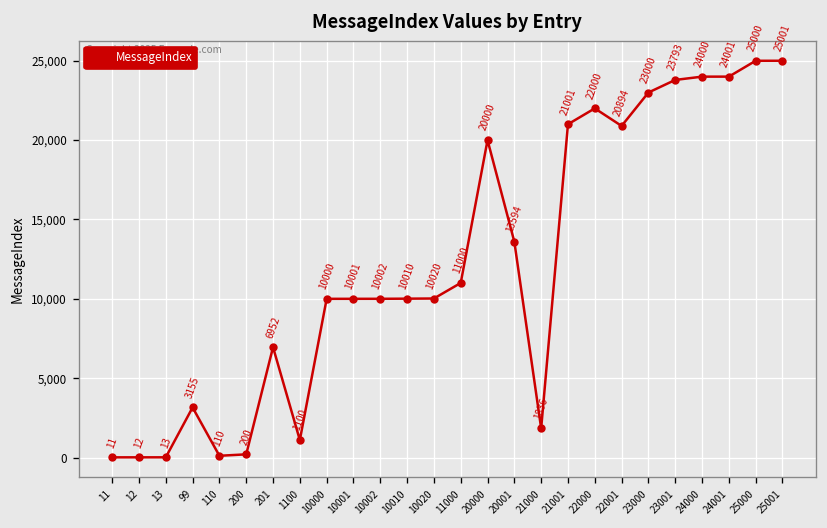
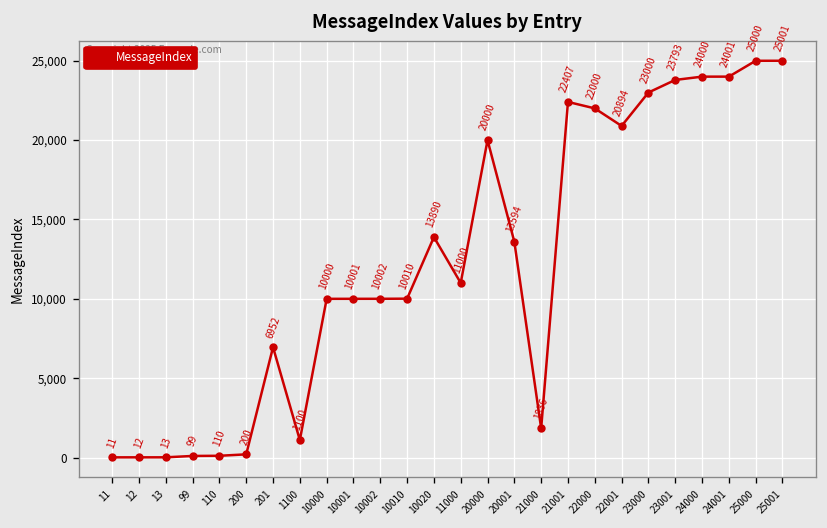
99: 3155 -> 99
10020: 10020 -> 13890
21001: 21001 -> 22407
